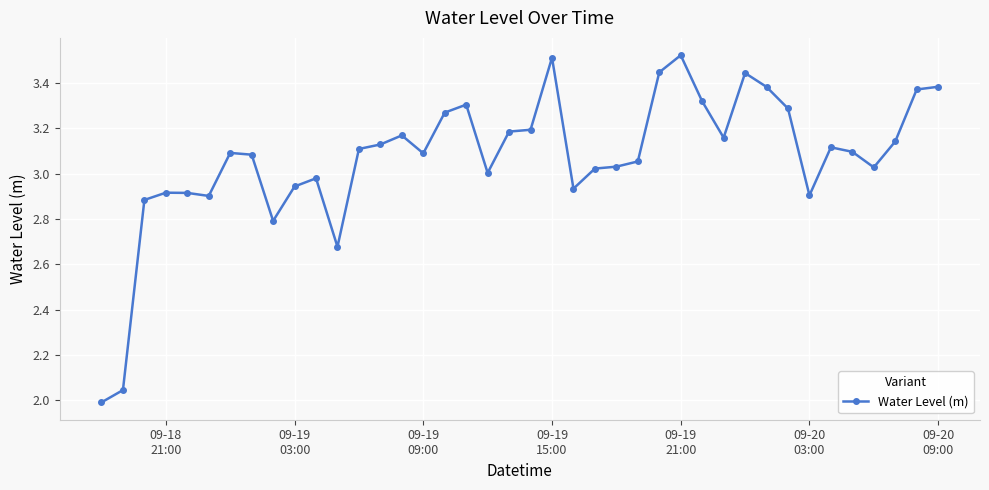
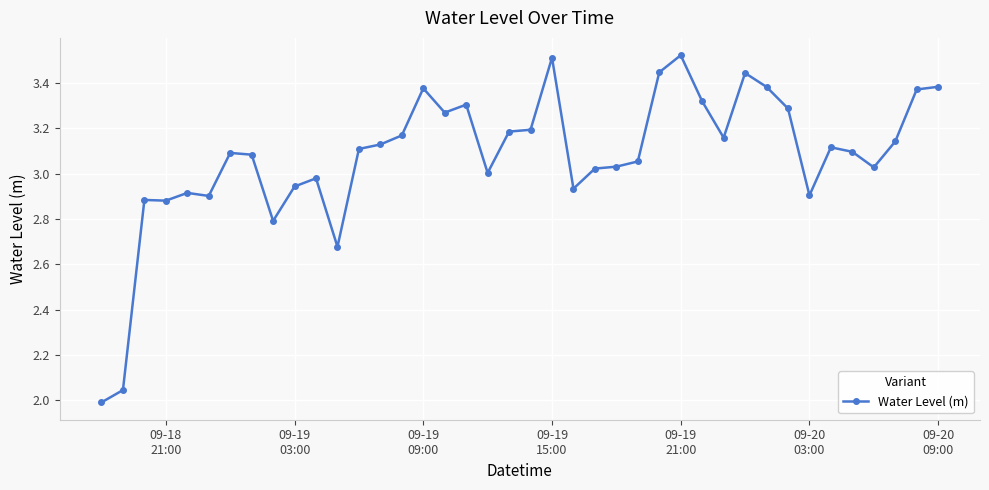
09-18 21:00: 2.92 -> 2.88
09-19 09:00: 3.09 -> 3.38
